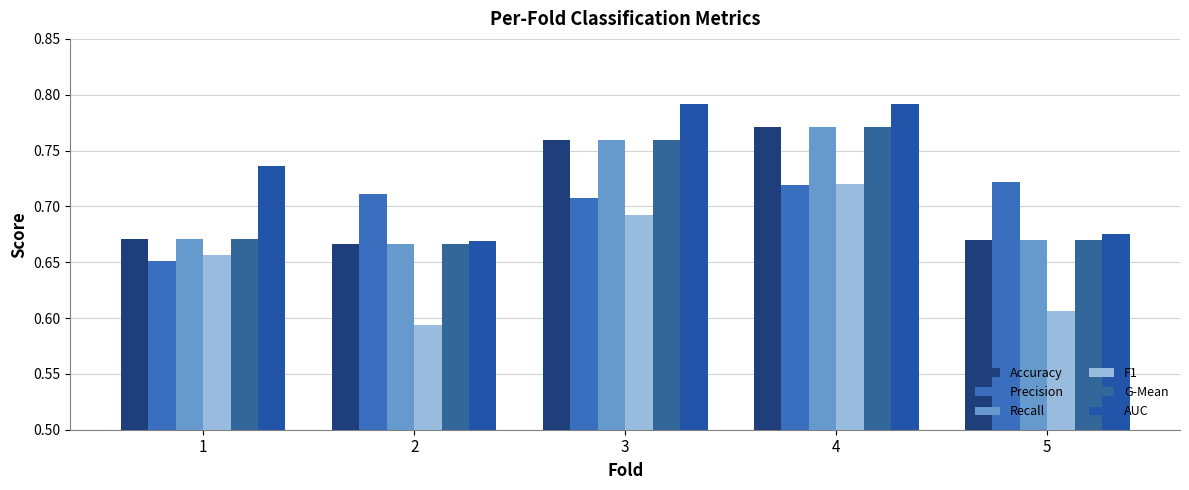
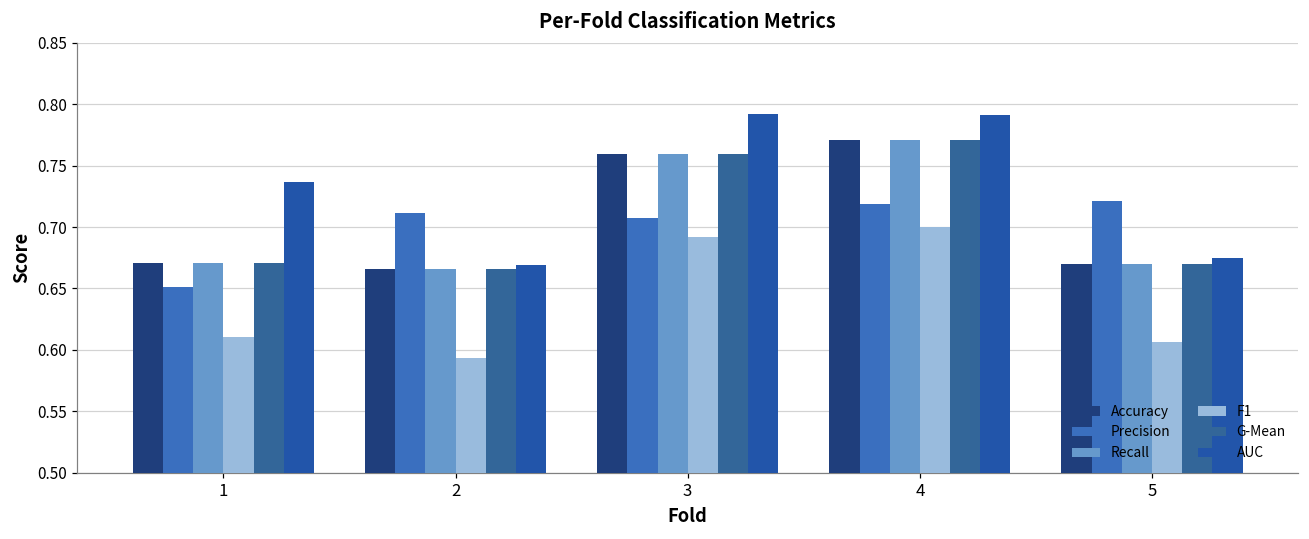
F1, 1: 0.656 -> 0.611
F1, 4: 0.720 -> 0.700
